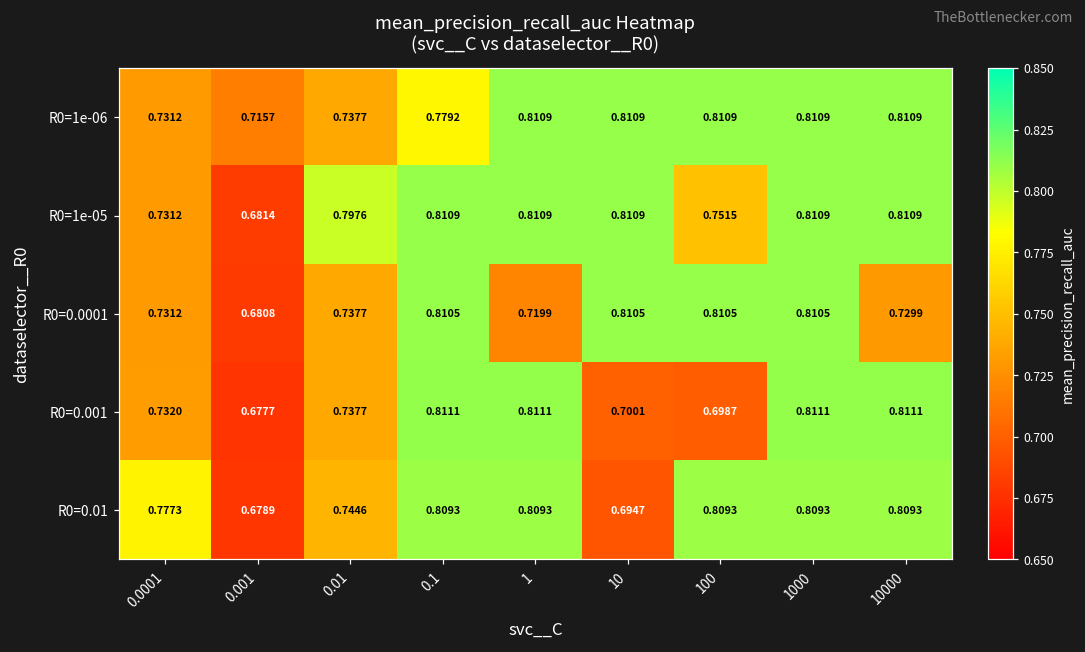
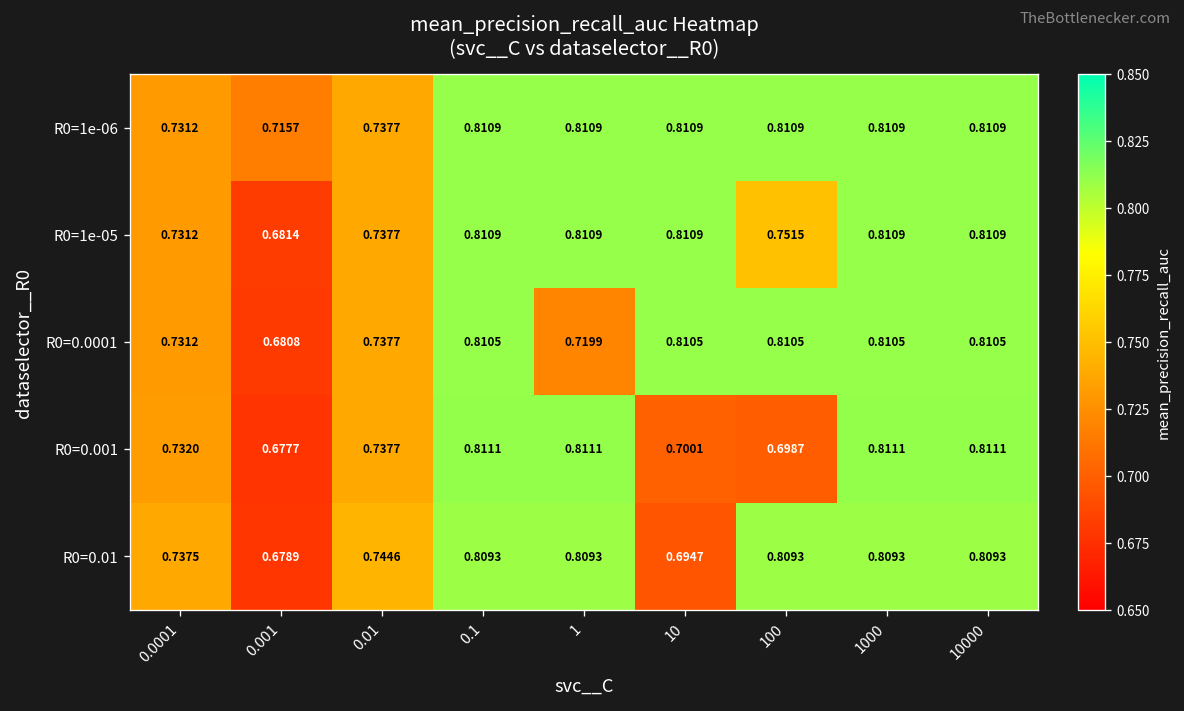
R0=1e-06, 0.1: 0.7792 -> 0.8109
R0=1e-05, 0.01: 0.7976 -> 0.7377
R0=0.0001, 10000: 0.7299 -> 0.8105
R0=0.01, 0.0001: 0.7773 -> 0.7375
